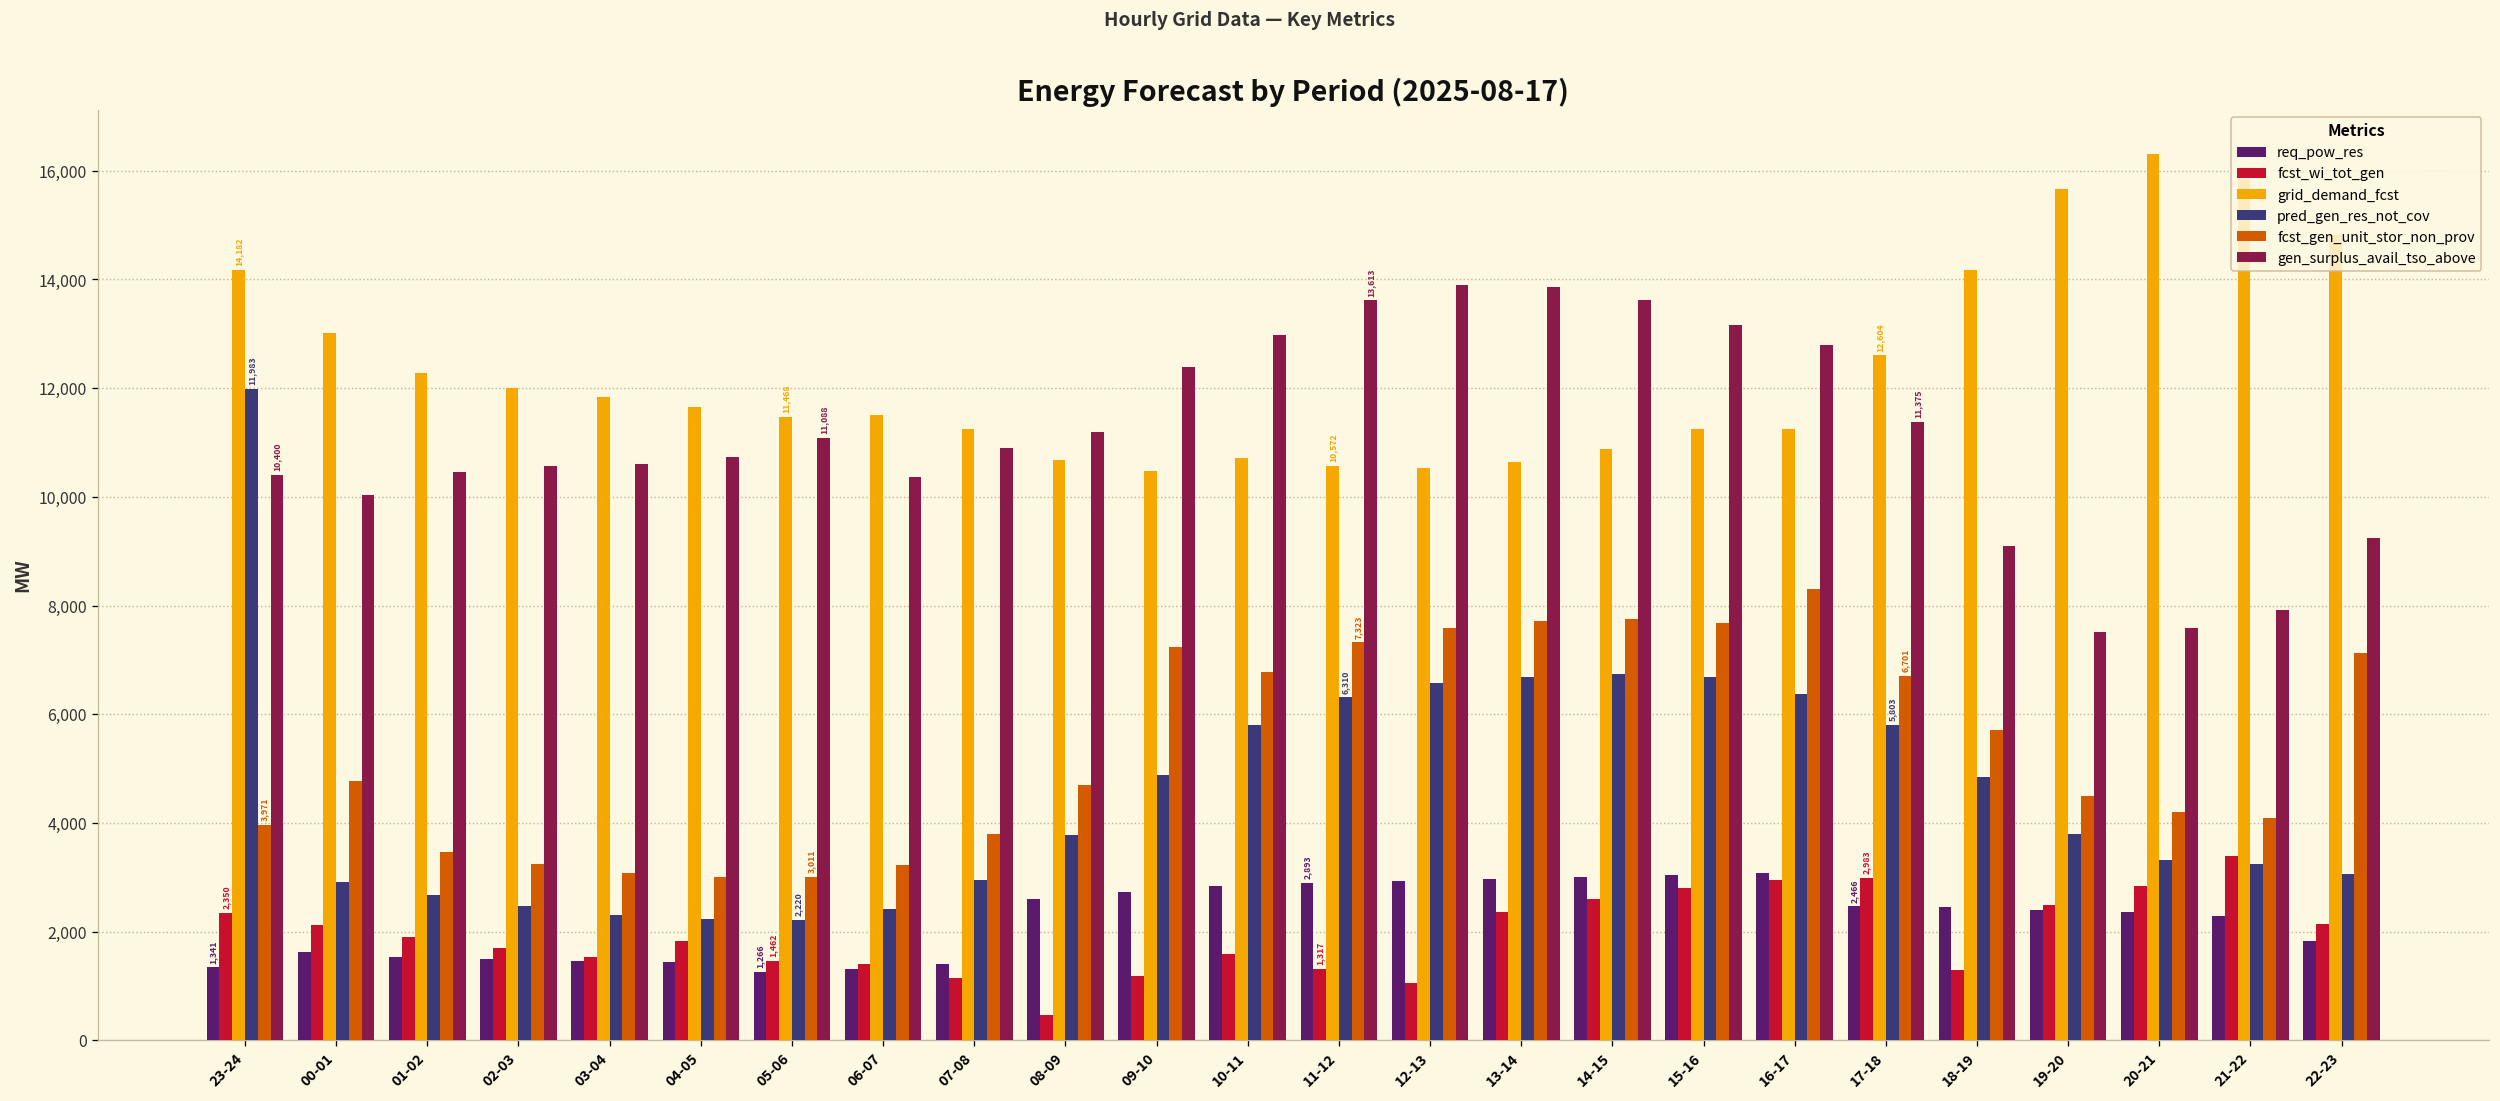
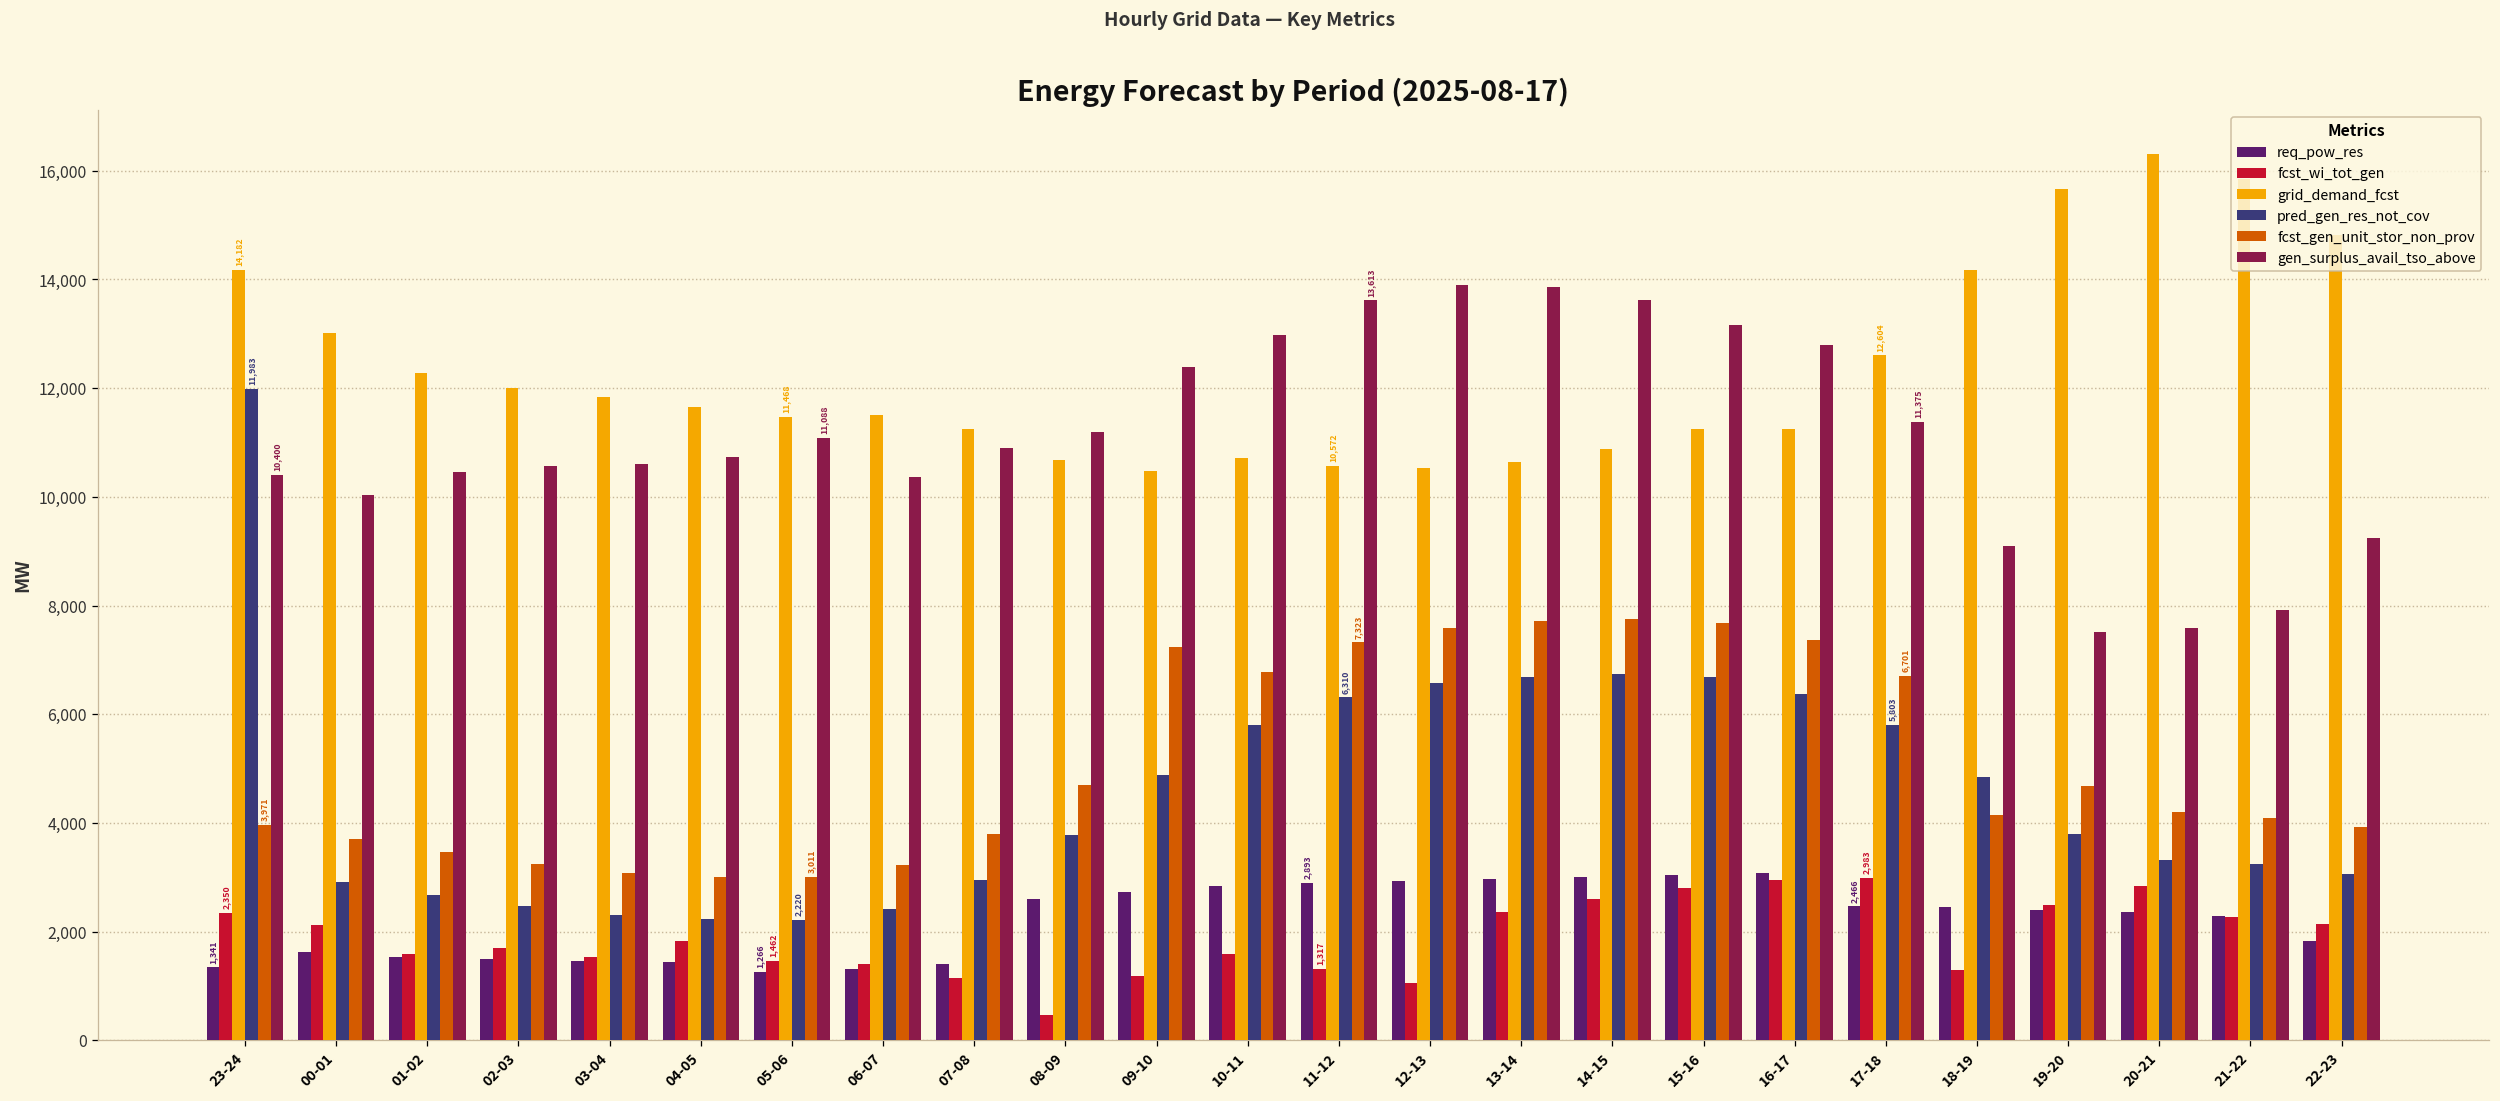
fcst_gen_unit_stor_non_prov, 00-01: 4,800 -> 3,700
fcst_wi_tot_gen, 01-02: 1,900 -> 1,600
fcst_gen_unit_stor_non_prov, 16-17: 8,300 -> 7,400
fcst_gen_unit_stor_non_prov, 18-19: 5,700 -> 4,200
fcst_gen_unit_stor_non_prov, 19-20: 4,500 -> 4,700
fcst_wi_tot_gen, 21-22: 3,400 -> 2,300
fcst_gen_unit_stor_non_prov, 22-23: 7,100 -> 3,900
